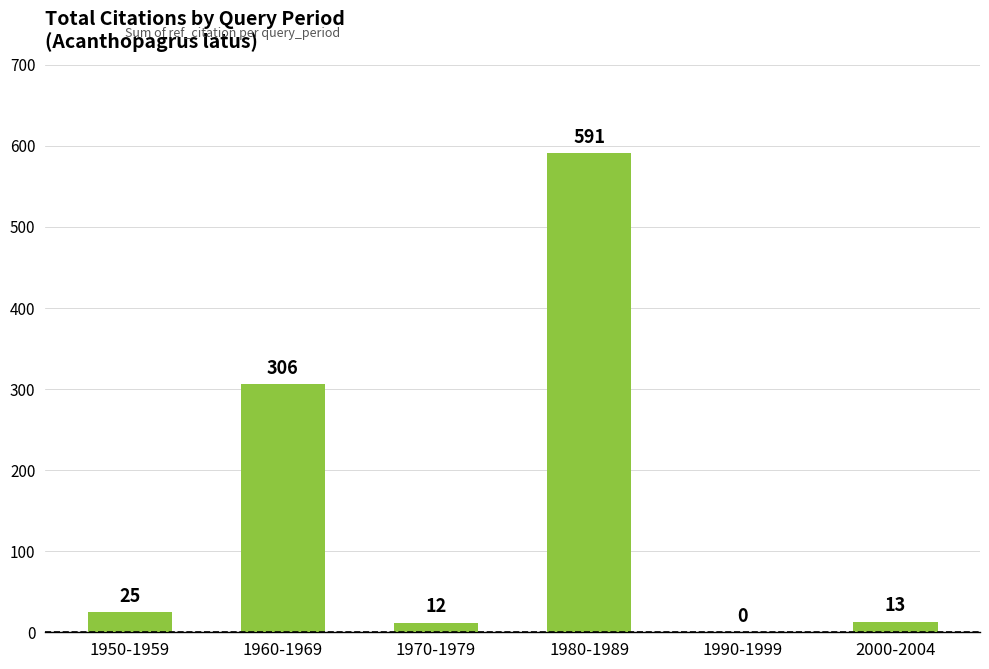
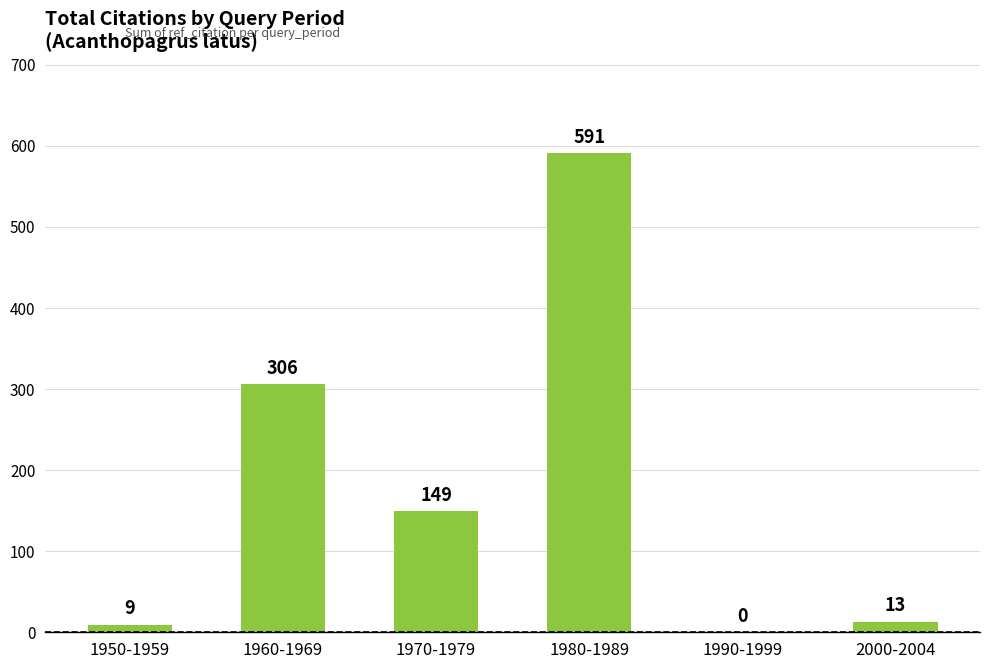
1950-1959: 25 -> 9
1970-1979: 12 -> 149
